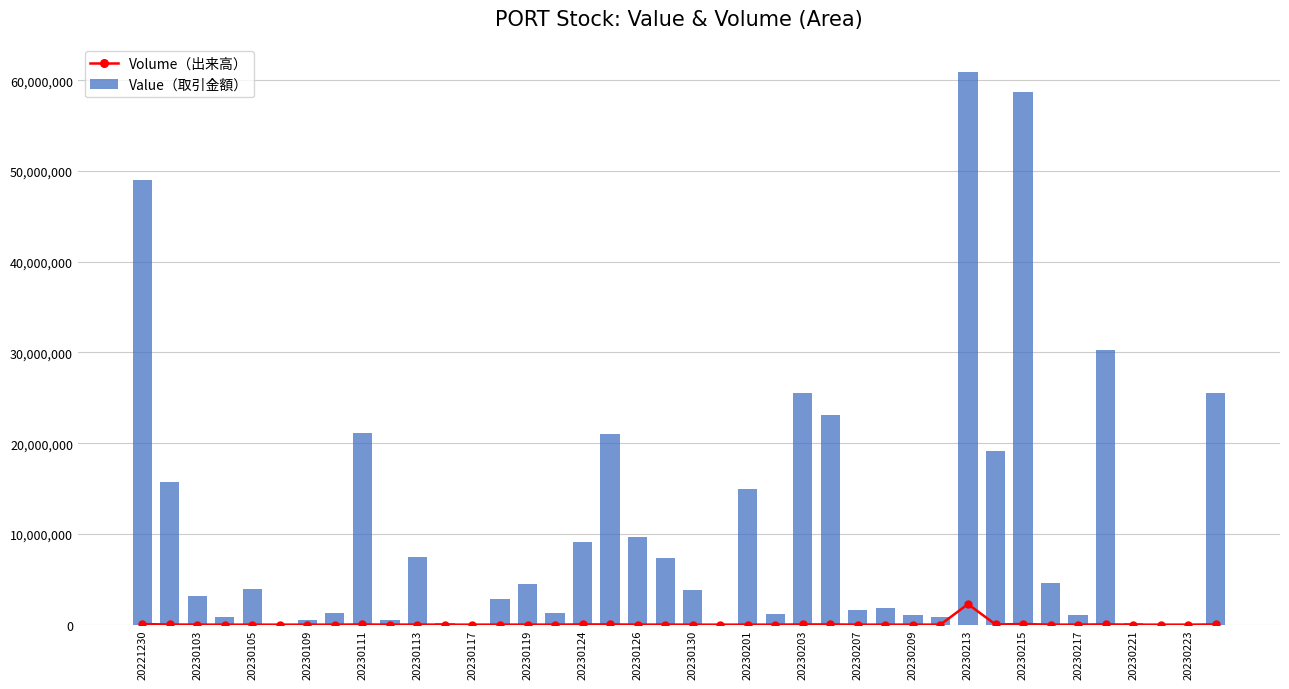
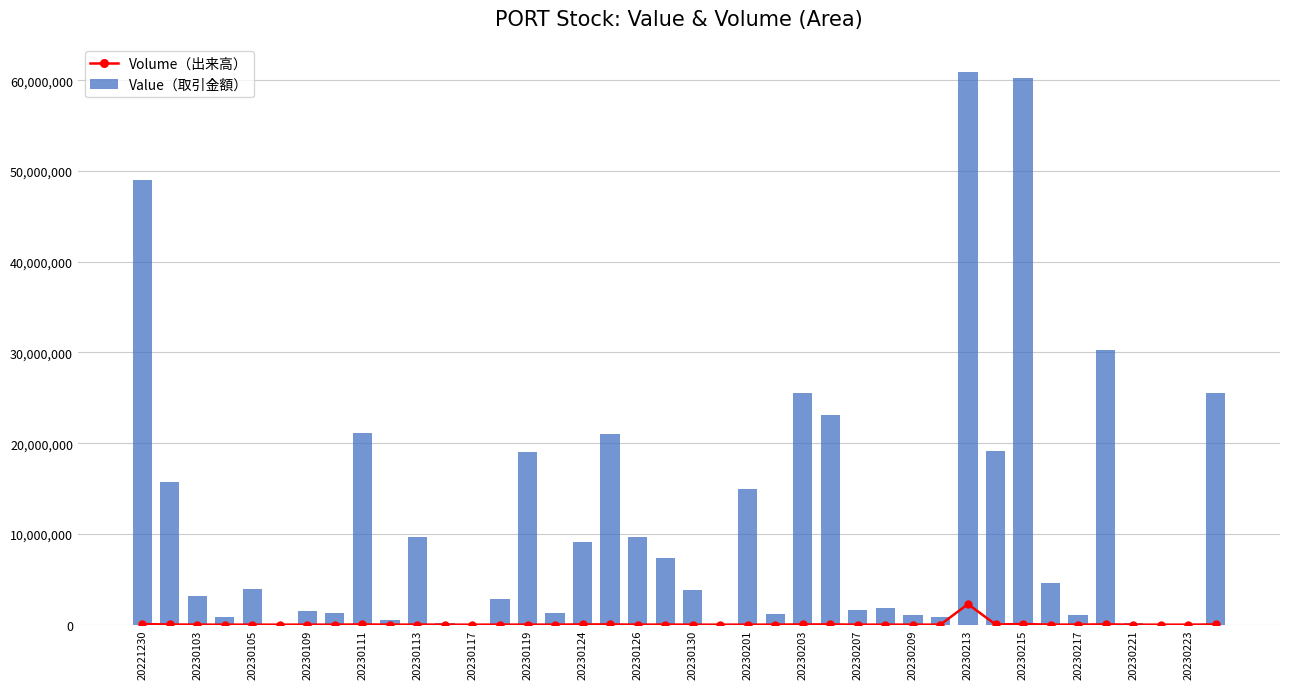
Value（取引金額）, 20230109: 500,000 -> 1,500,000
Value（取引金額）, 20230113: 7,000,000 -> 10,000,000
Value（取引金額）, 20230119: 5,000,000 -> 19,000,000
Value（取引金額）, 20230215: 59,000,000 -> 60,000,000
